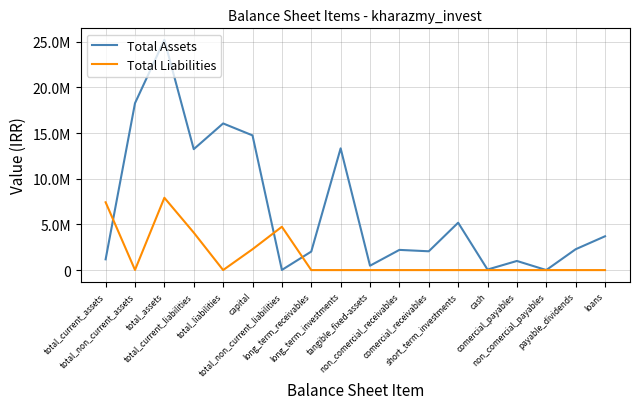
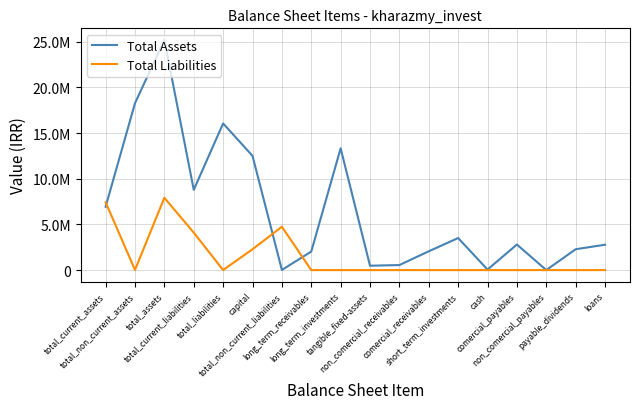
Total Assets, total_current_assets: 1000000 -> 7000000
Total Assets, total_current_liabilities: 13000000 -> 9000000
Total Assets, capital: 15000000 -> 13000000
Total Assets, non_comercial_receivables: 2000000 -> 1000000
Total Assets, short_term_investments: 5000000 -> 4000000
Total Assets, comercial_payables: 1000000 -> 3000000
Total Assets, loans: 4000000 -> 3000000
